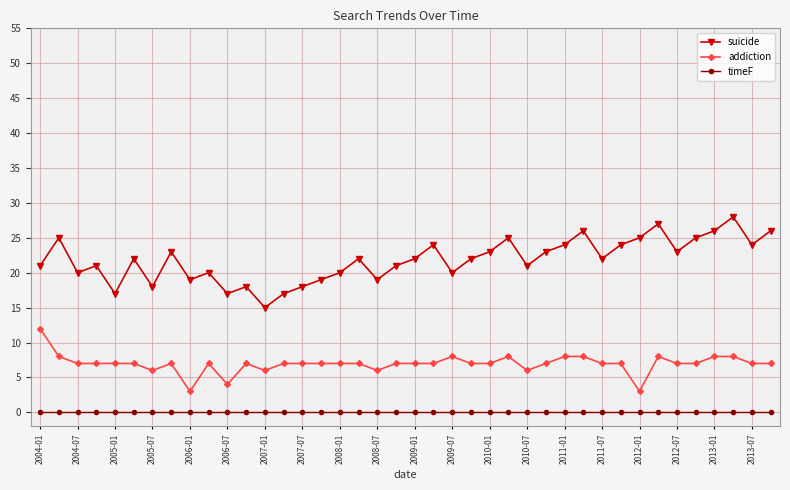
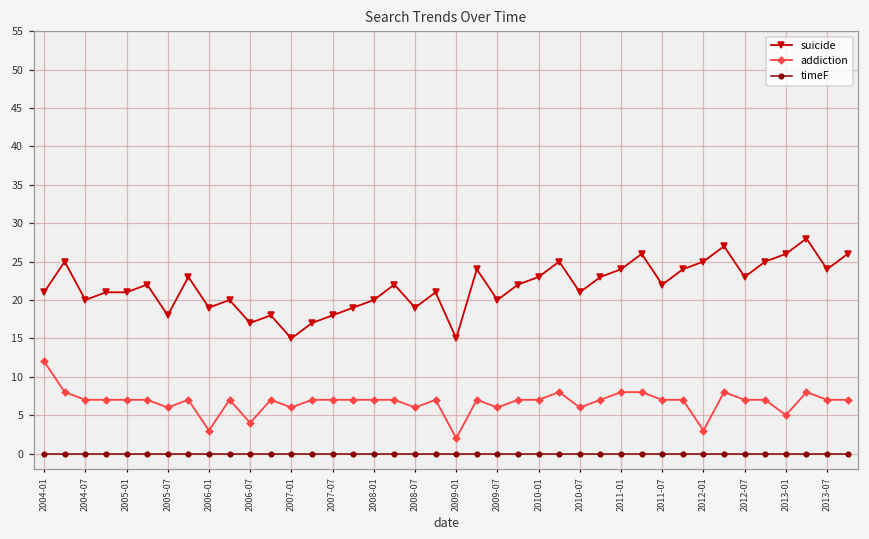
suicide, 2005-01: 17 -> 21
suicide, 2009-01: 22 -> 15
addiction, 2009-01: 7 -> 2
addiction, 2009-07: 8 -> 6
addiction, 2013-01: 8 -> 5
